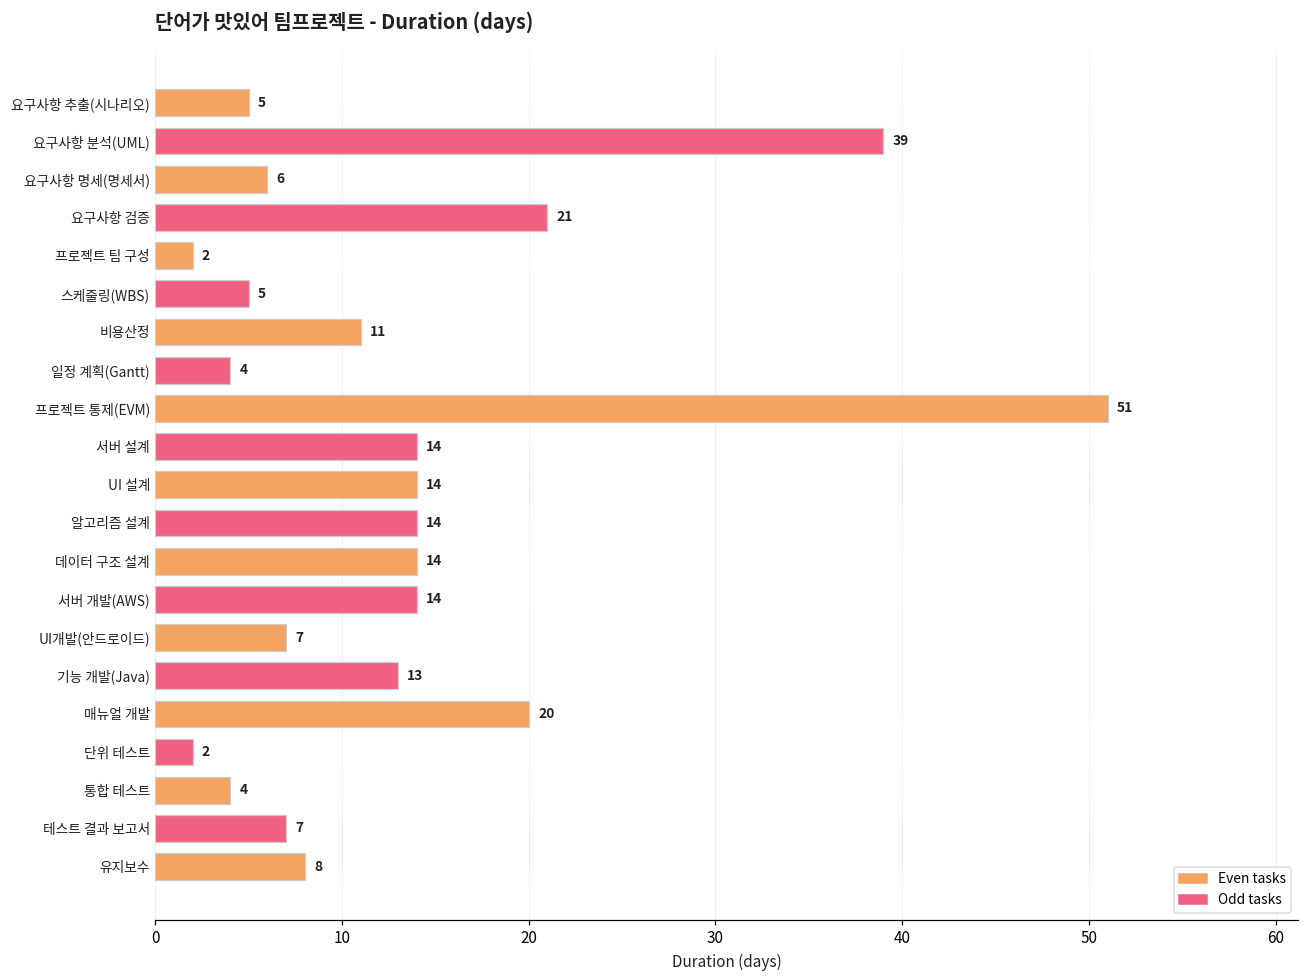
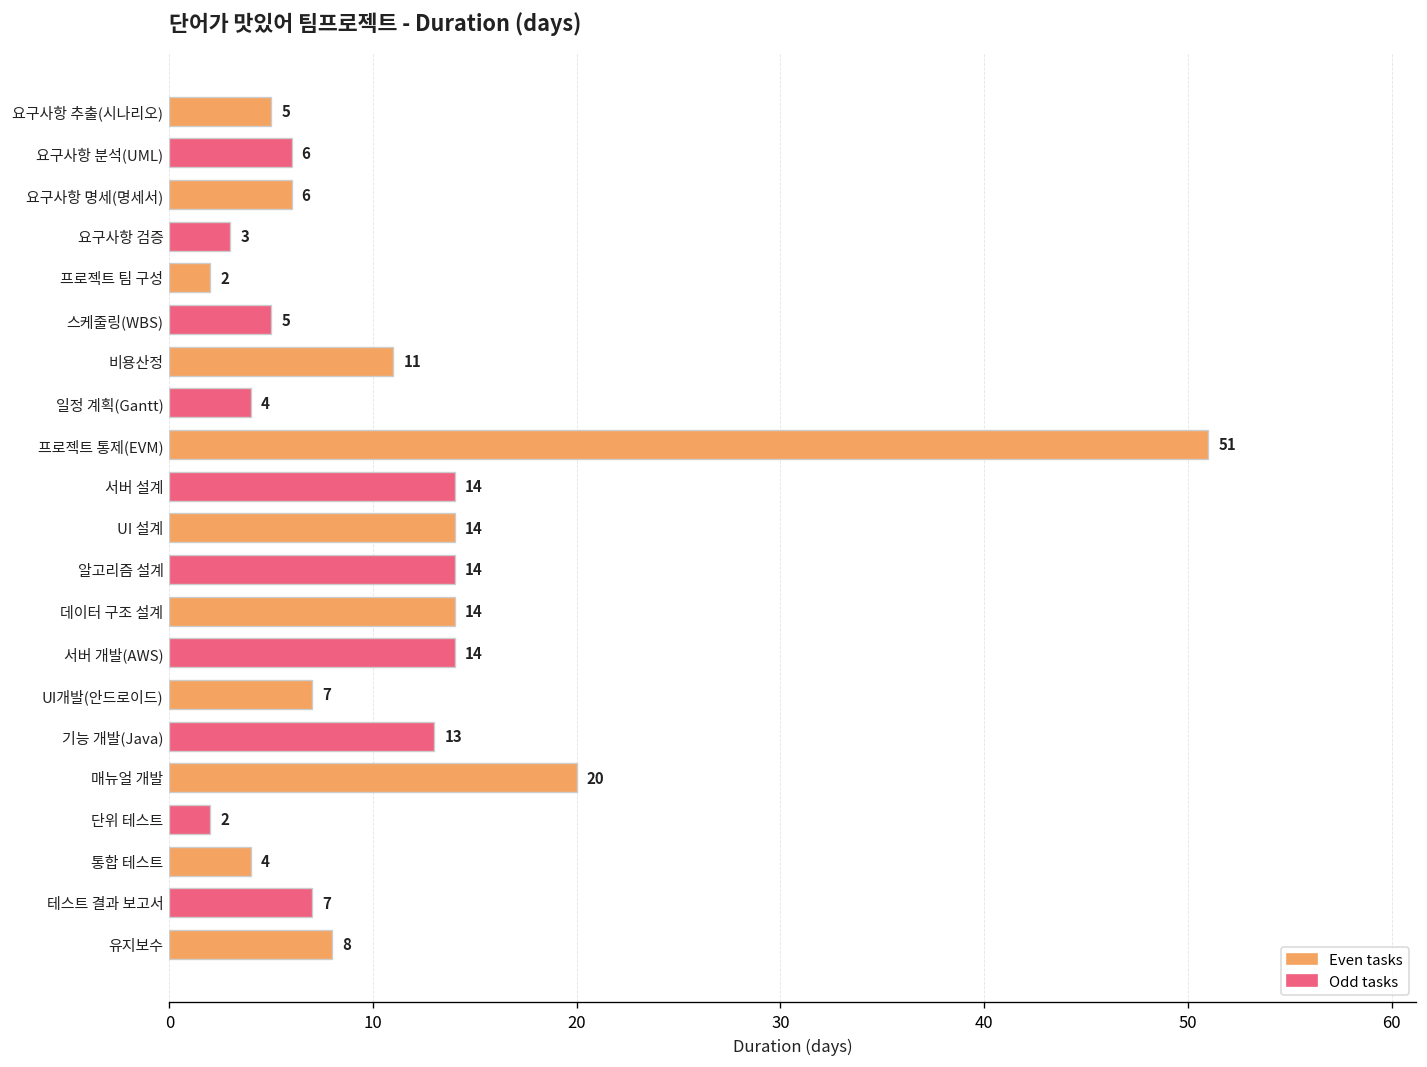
요구사항 분석(UML): 39 -> 6
요구사항 검증: 21 -> 3
